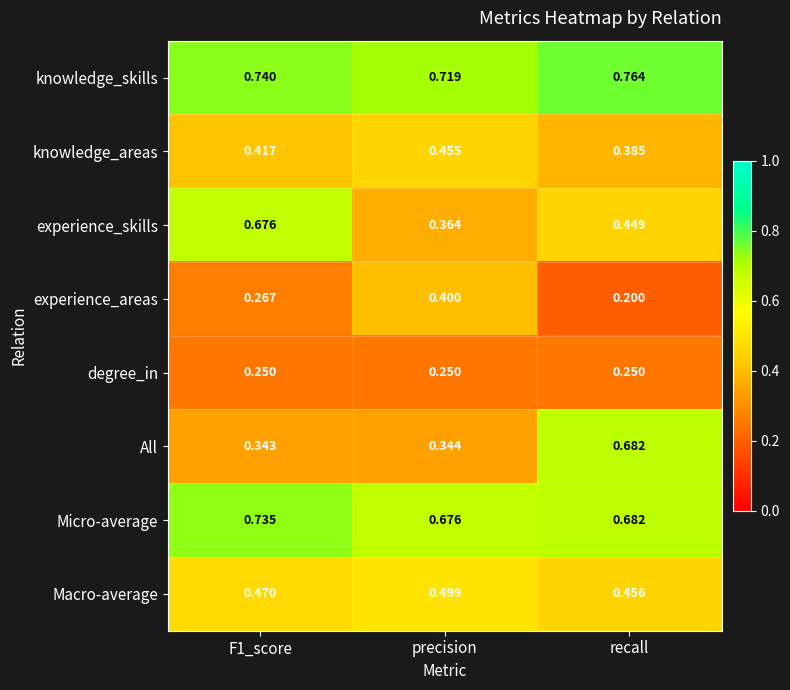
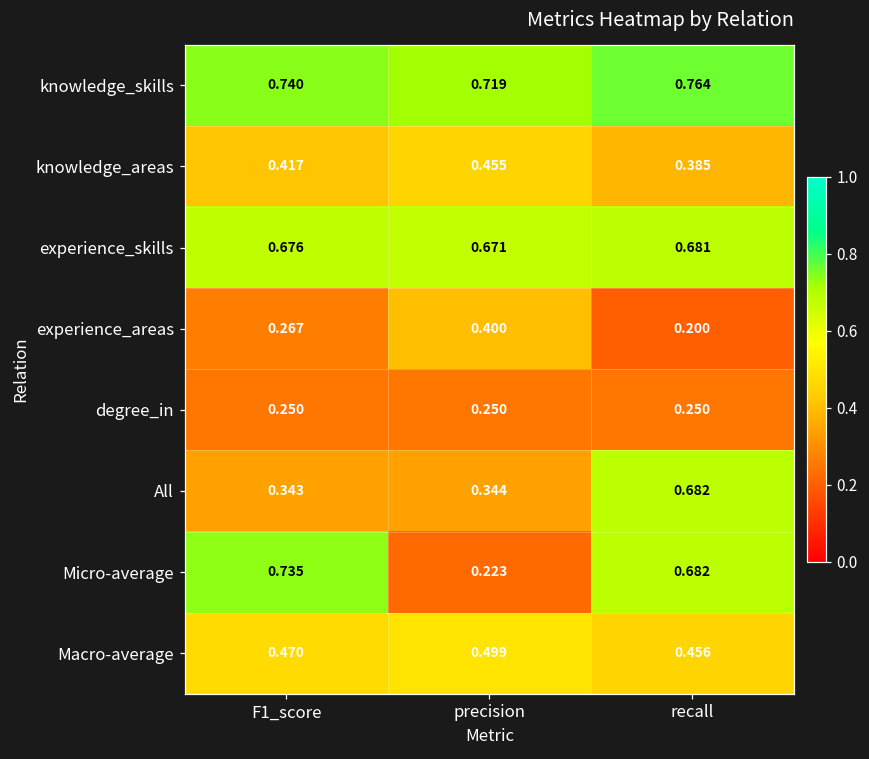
experience_skills, precision: 0.364 -> 0.671
experience_skills, recall: 0.449 -> 0.681
Micro-average, precision: 0.676 -> 0.223
